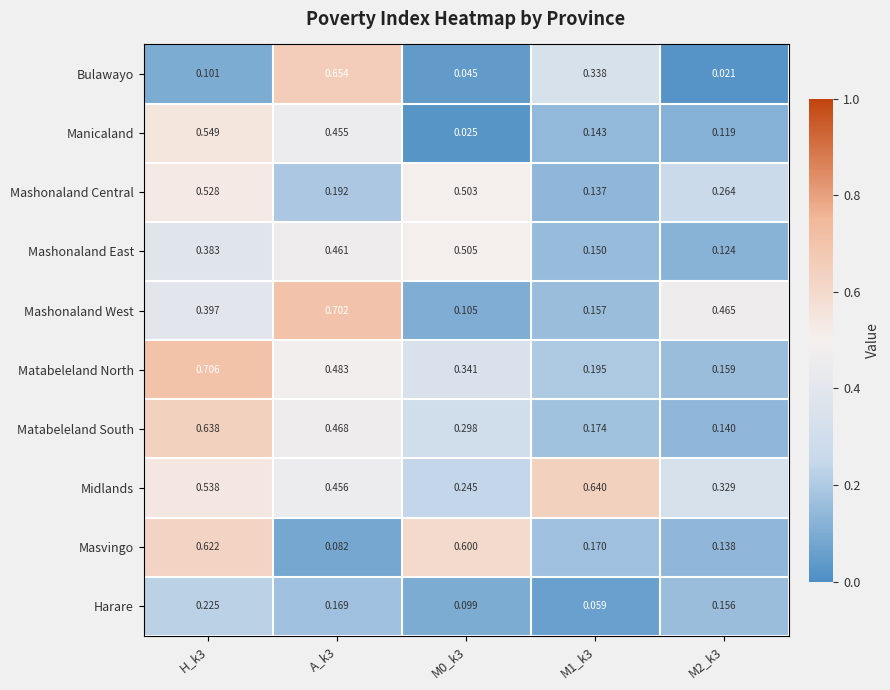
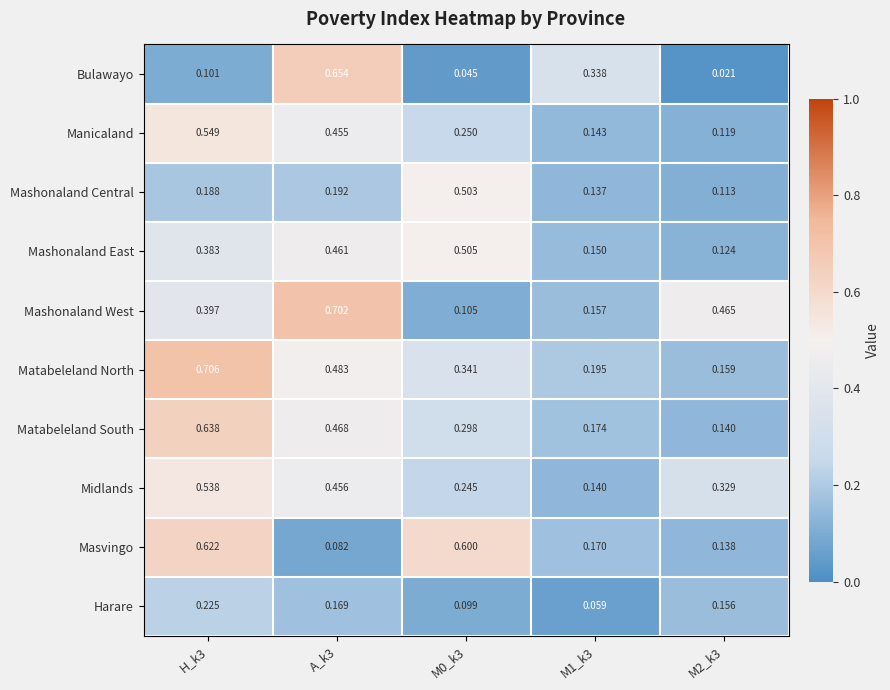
Manicaland, M0_k3: 0.025 -> 0.250
Mashonaland Central, H_k3: 0.528 -> 0.188
Mashonaland Central, M2_k3: 0.264 -> 0.113
Midlands, M1_k3: 0.640 -> 0.140
